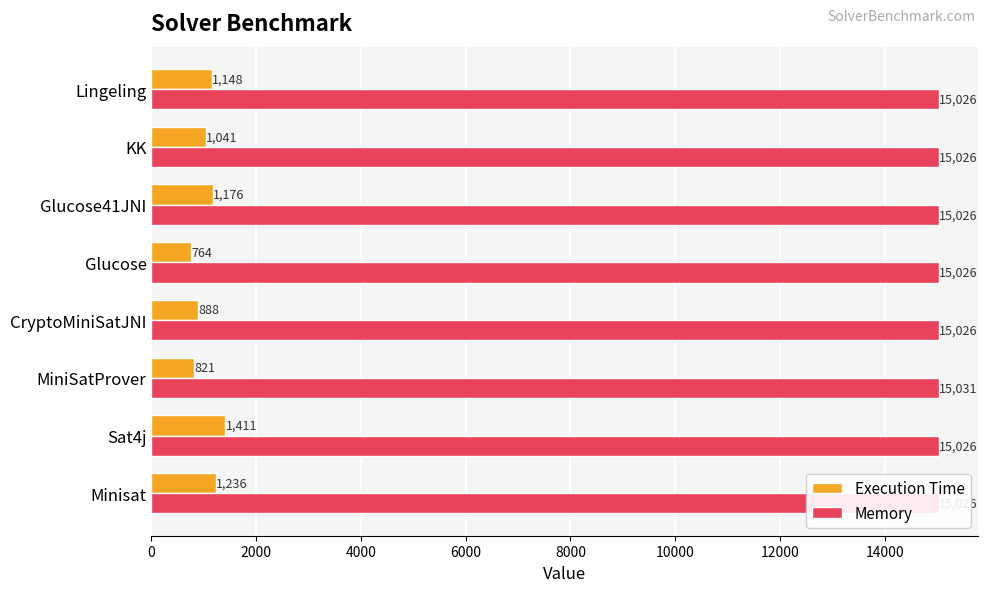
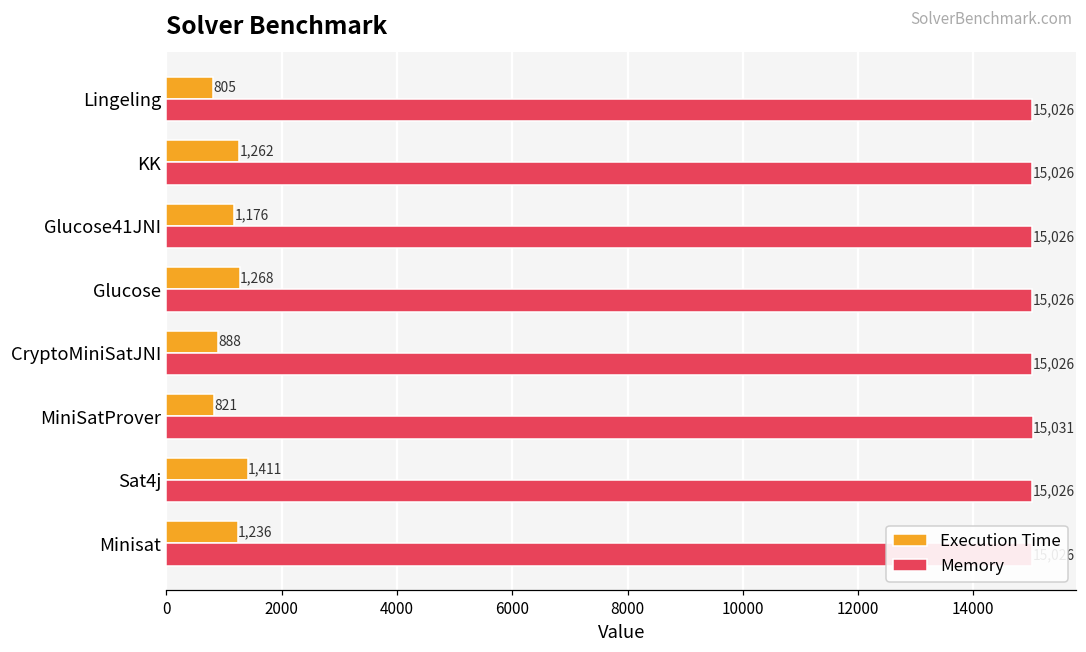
Execution Time, Lingeling: 1,148 -> 805
Execution Time, KK: 1,041 -> 1,262
Execution Time, Glucose: 764 -> 1,268
